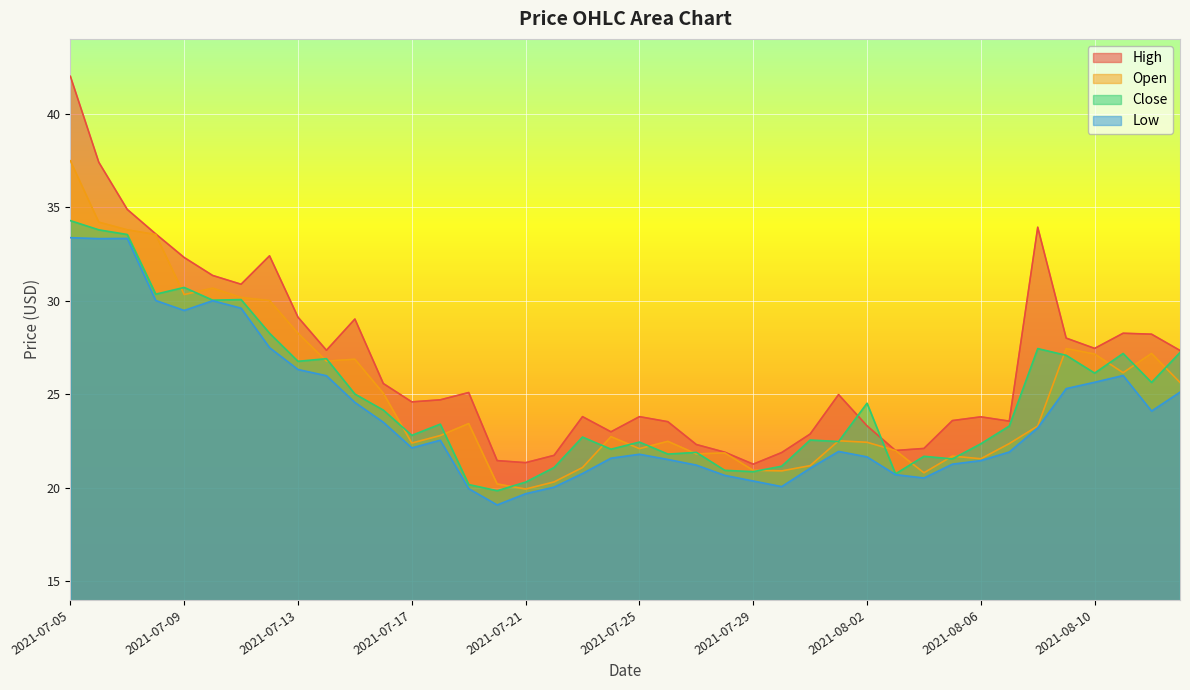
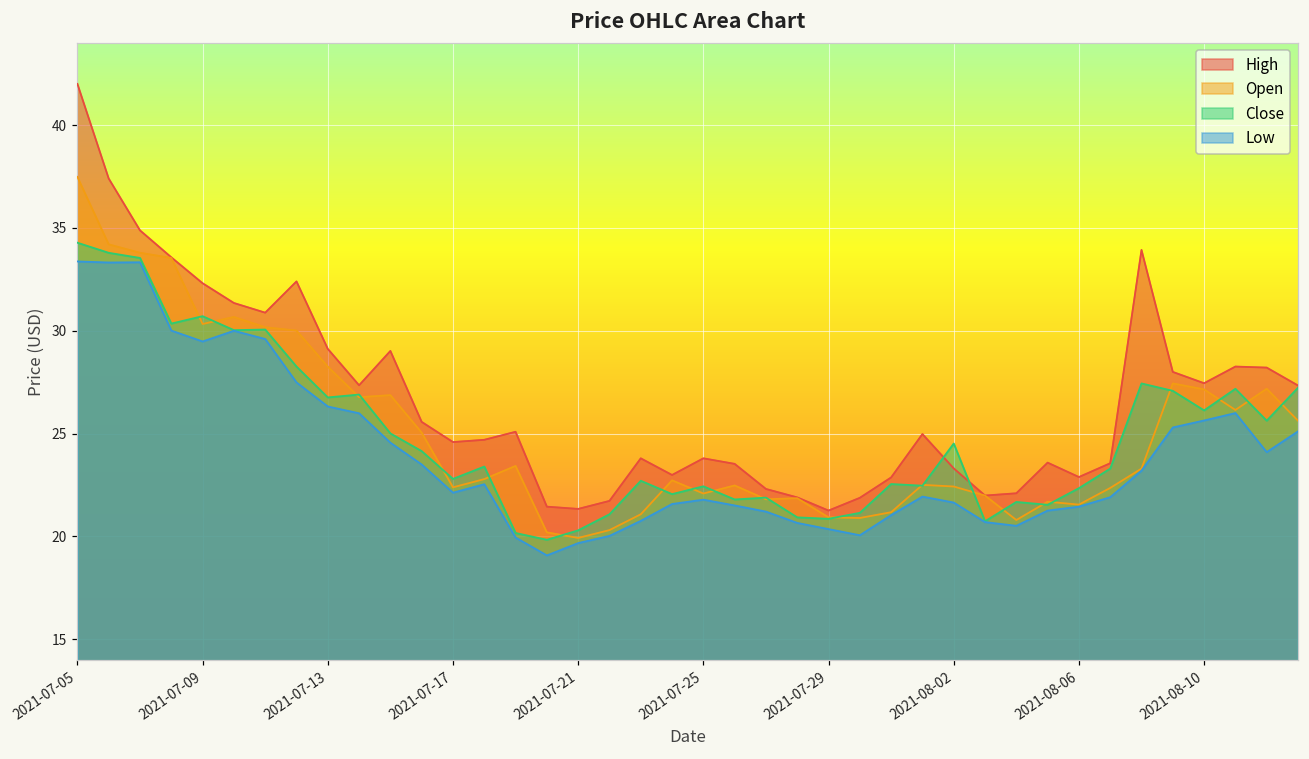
High, 2021-08-06: 23.8 -> 22.9
